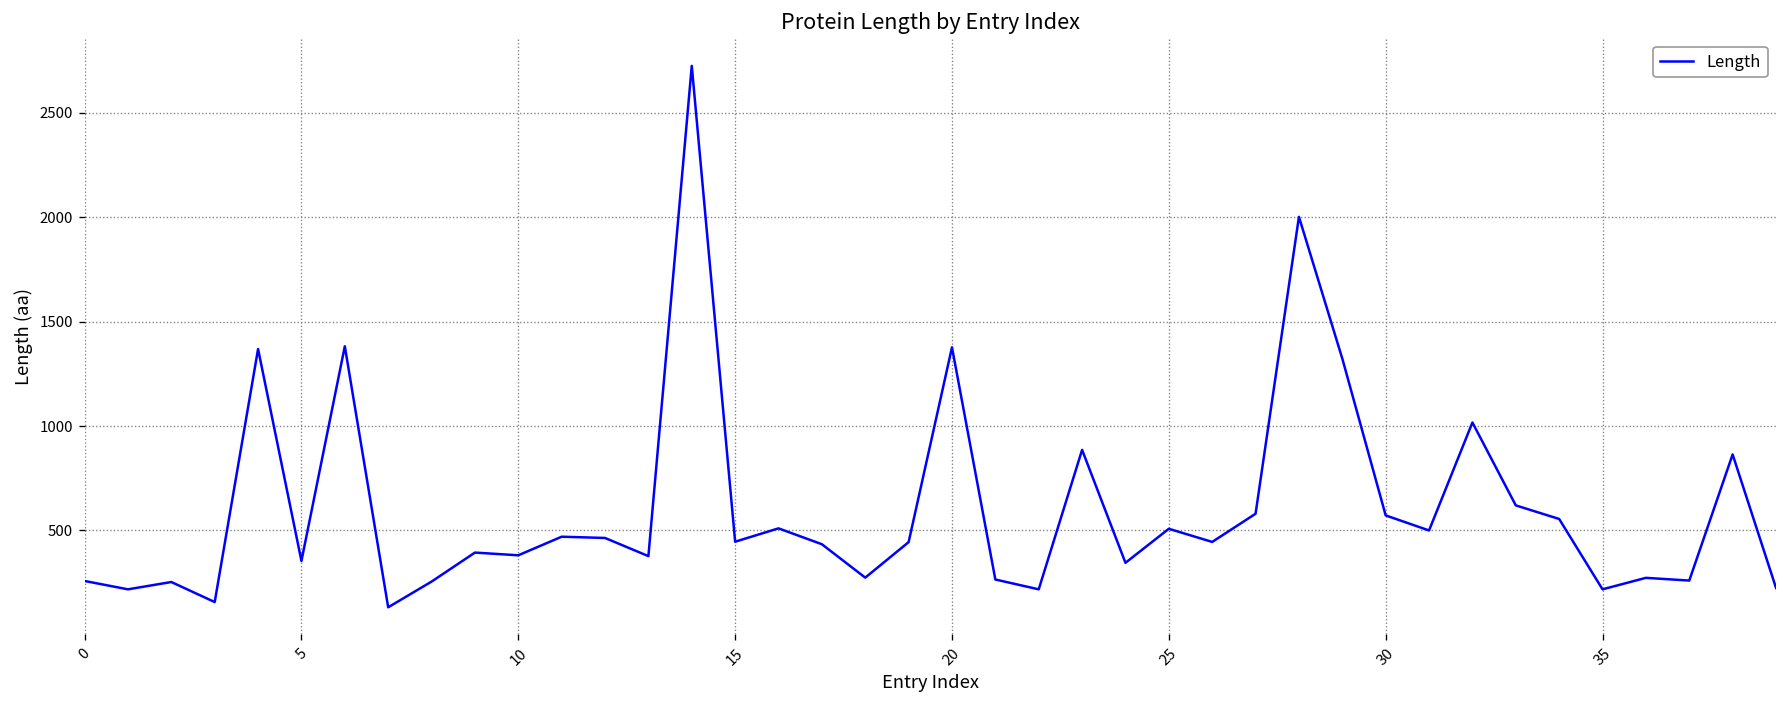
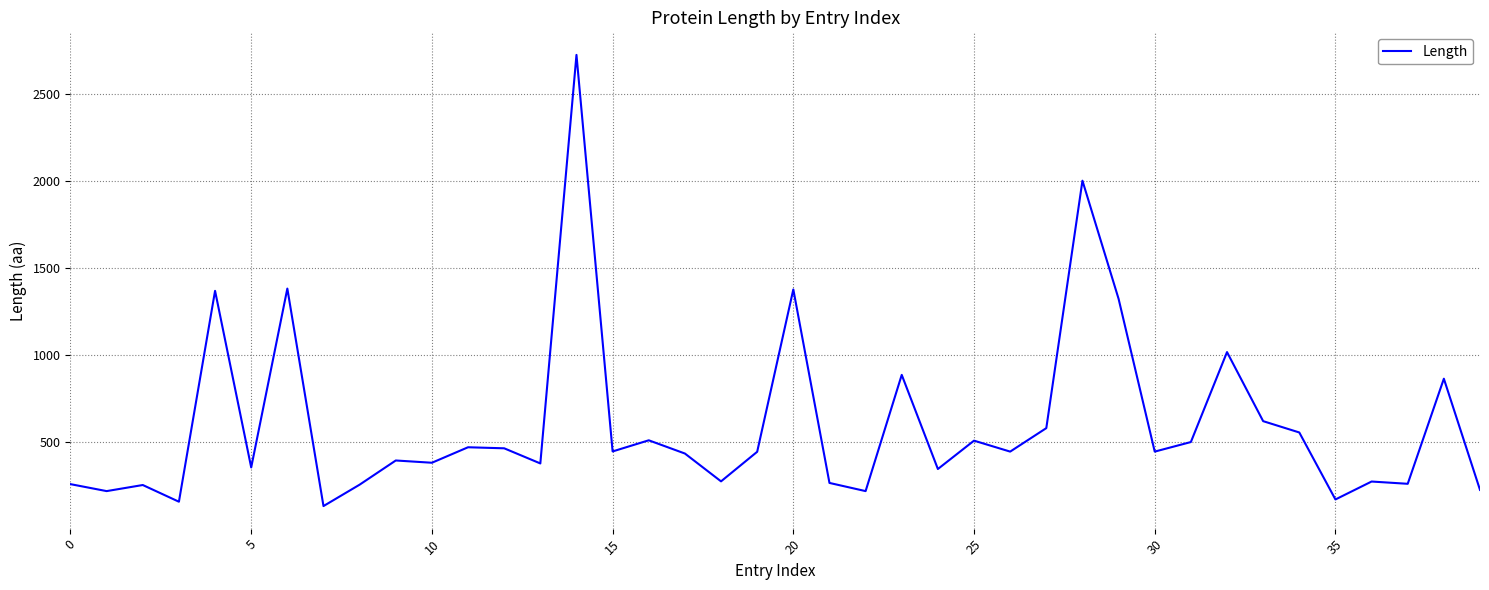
30: 570 -> 450
35: 220 -> 170
